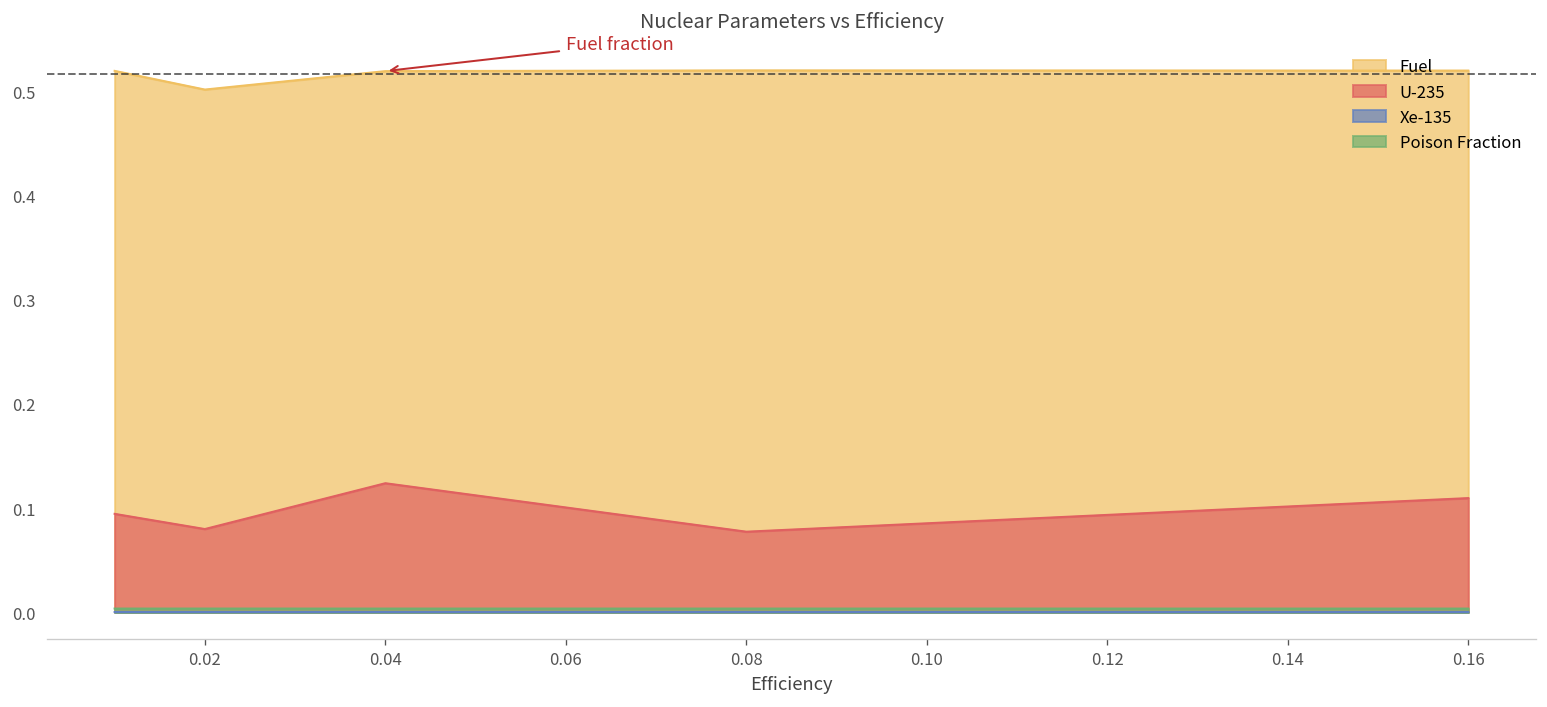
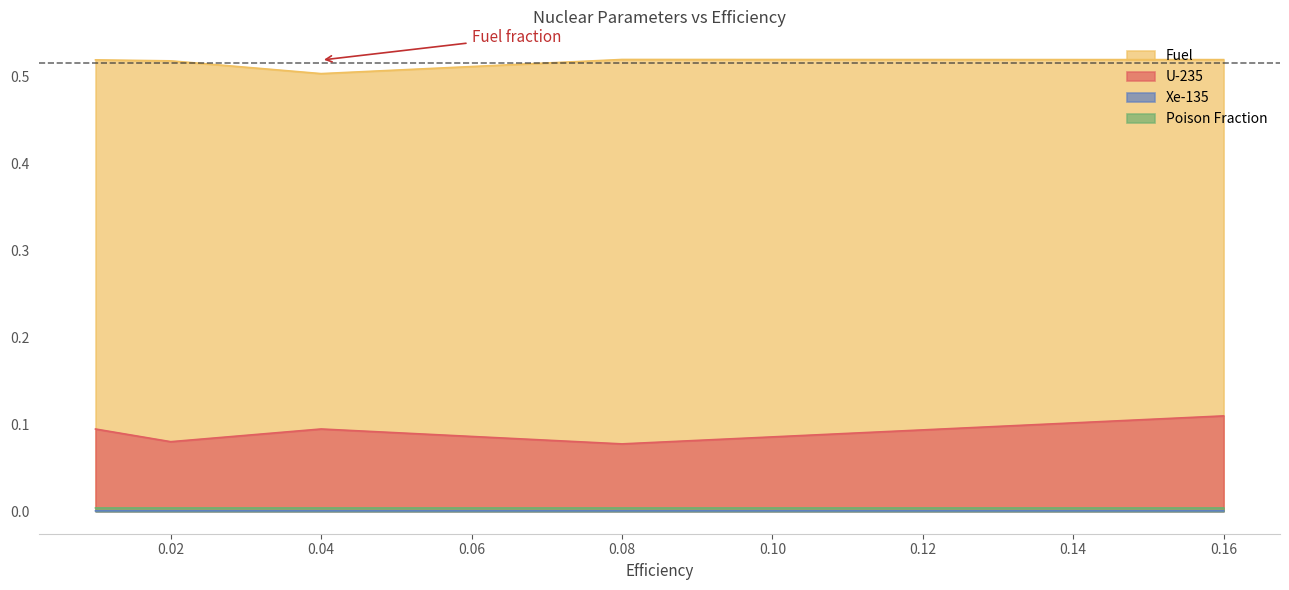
Fuel, 0.02: 0.50 -> 0.52
Fuel, 0.04: 0.52 -> 0.50
U-235, 0.04: 0.12 -> 0.09
